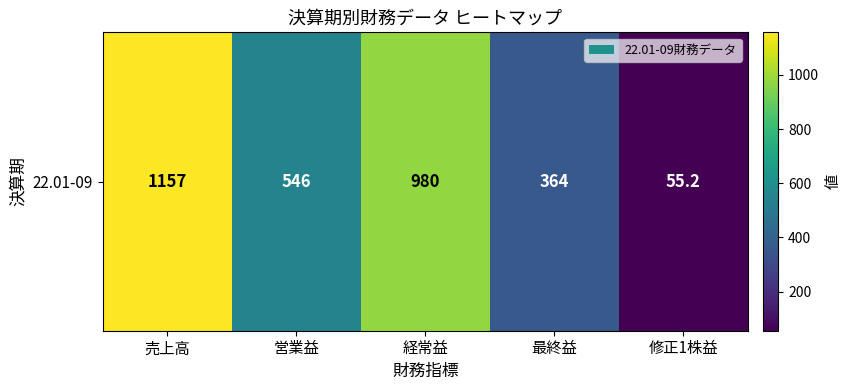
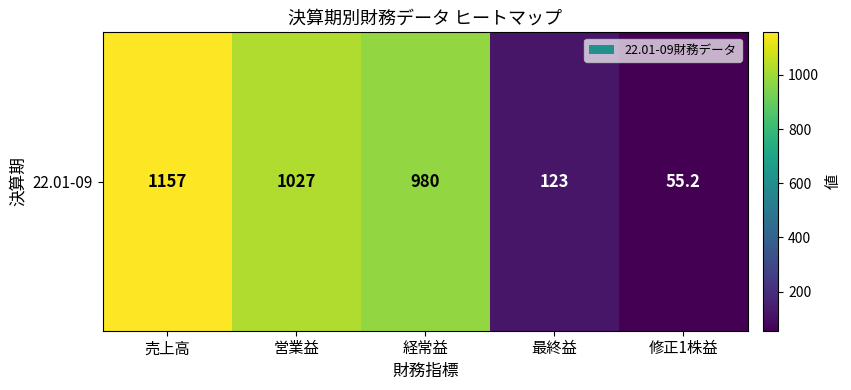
22.01-09, 営業益: 546 -> 1027
22.01-09, 最終益: 364 -> 123
